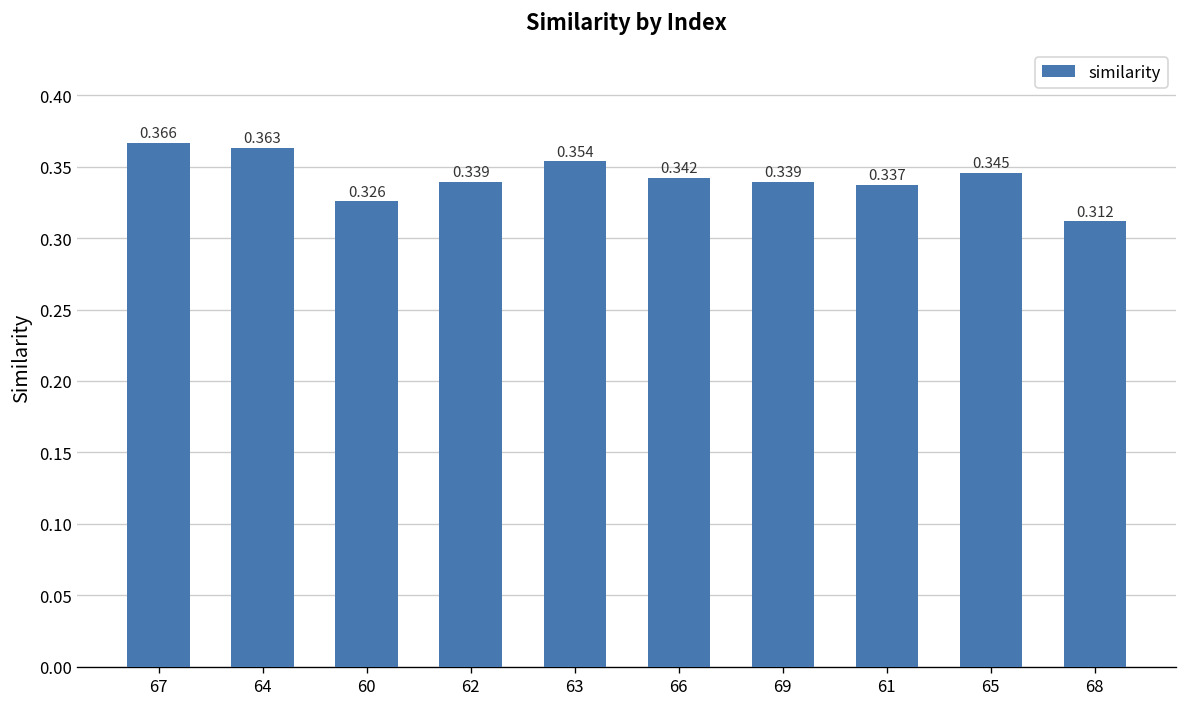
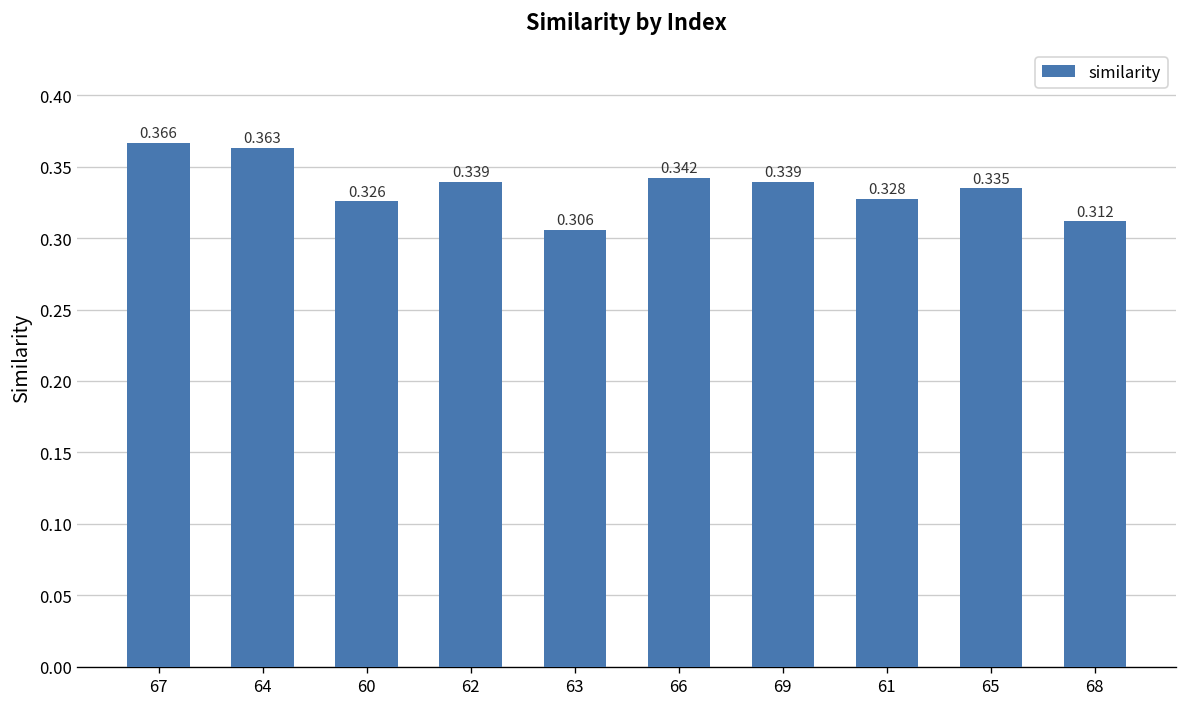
63: 0.354 -> 0.306
61: 0.337 -> 0.328
65: 0.345 -> 0.335
